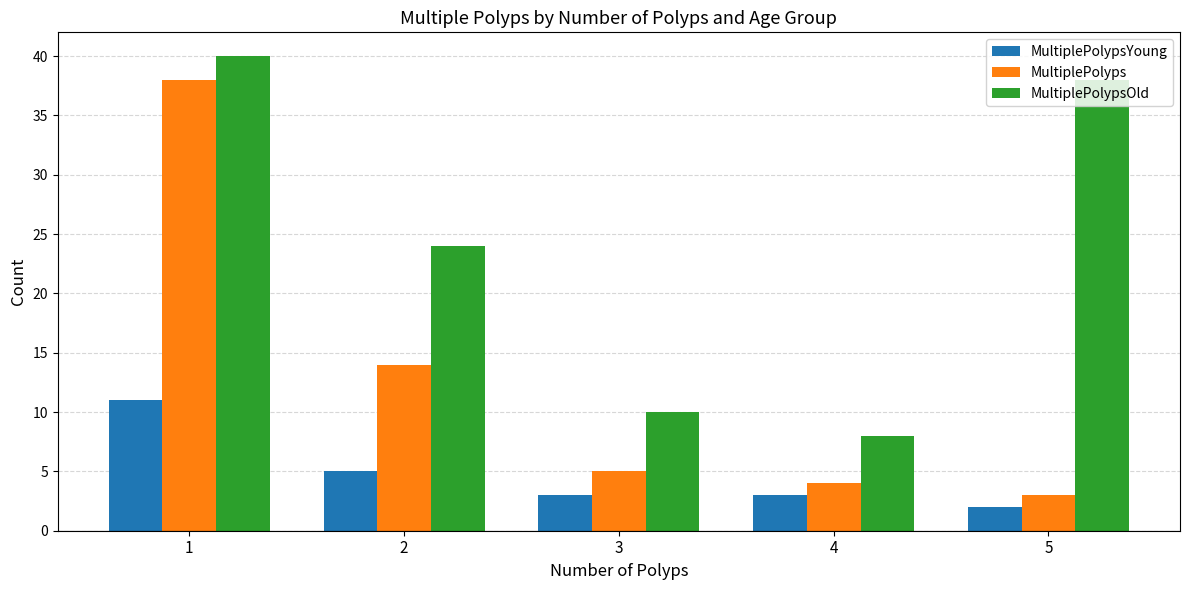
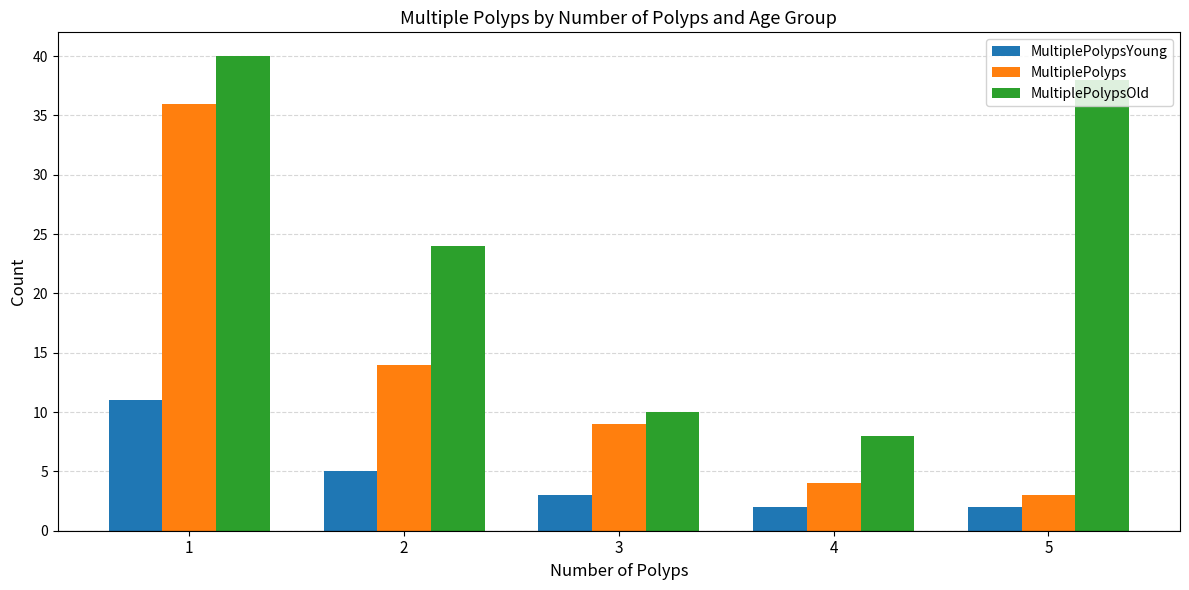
MultiplePolyps, 1: 38 -> 36
MultiplePolyps, 3: 5 -> 9
MultiplePolypsYoung, 4: 3 -> 2
